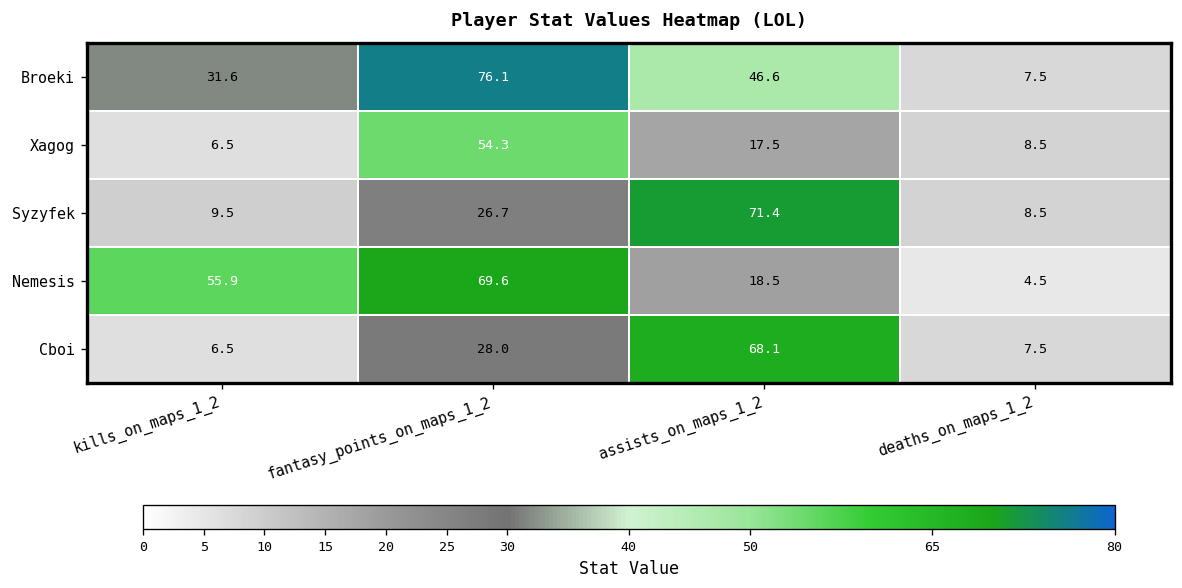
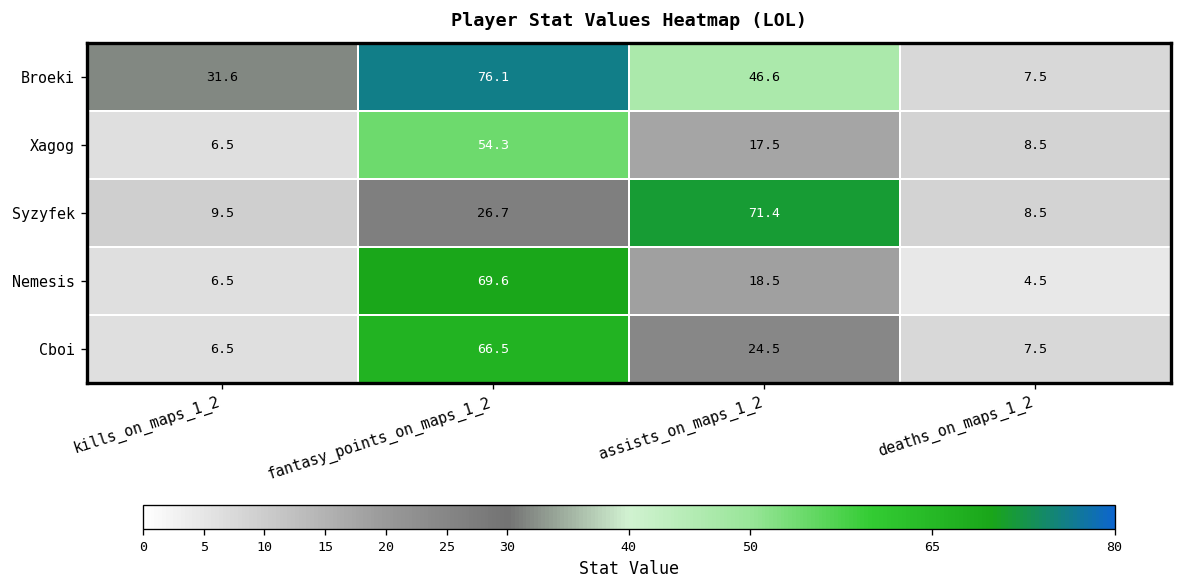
Nemesis, kills_on_maps_1_2: 55.9 -> 6.5
Cboi, fantasy_points_on_maps_1_2: 28.0 -> 66.5
Cboi, assists_on_maps_1_2: 68.1 -> 24.5
